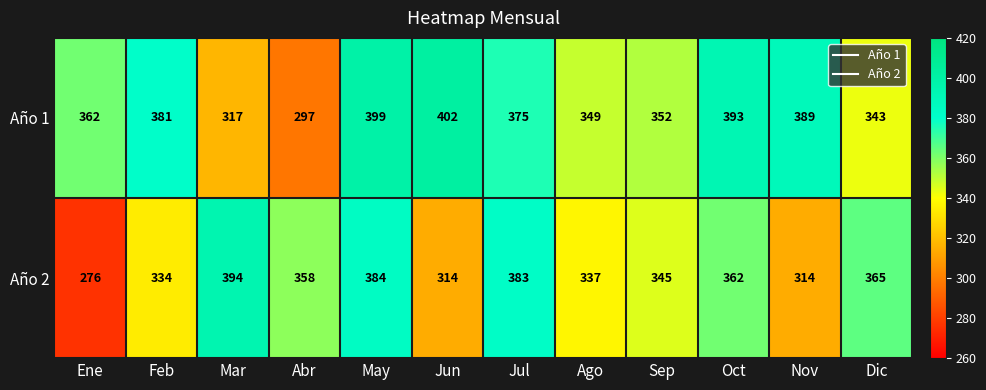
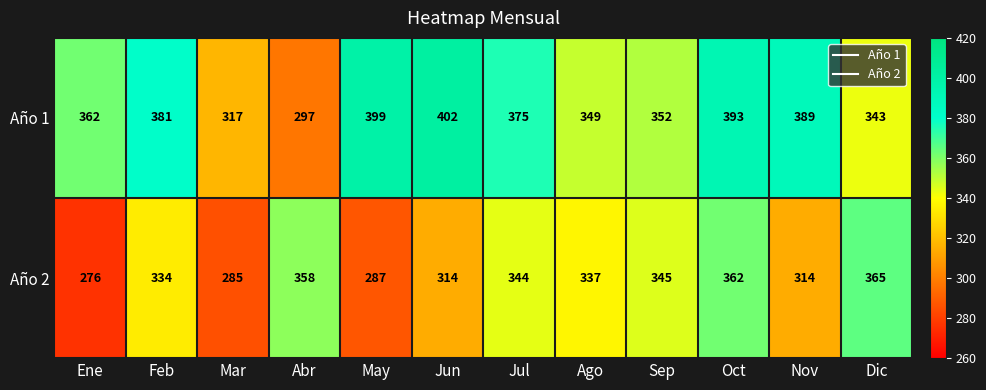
Año 2, Mar: 394 -> 285
Año 2, May: 384 -> 287
Año 2, Jul: 383 -> 344
